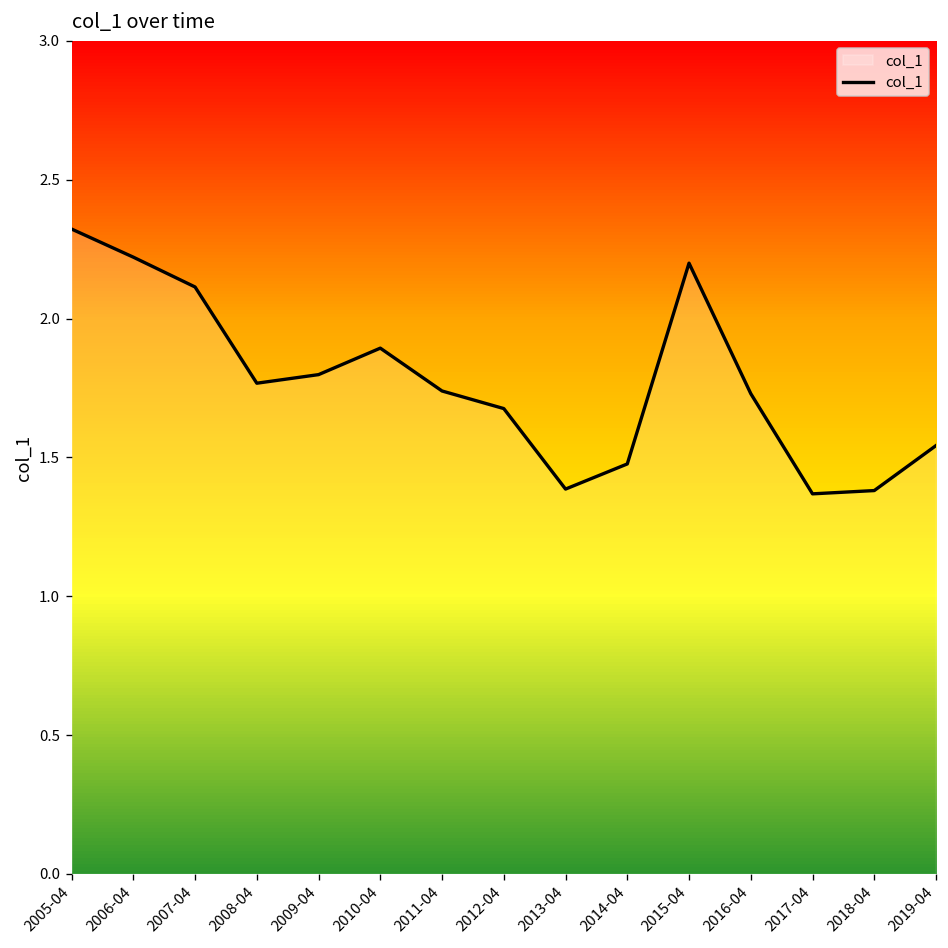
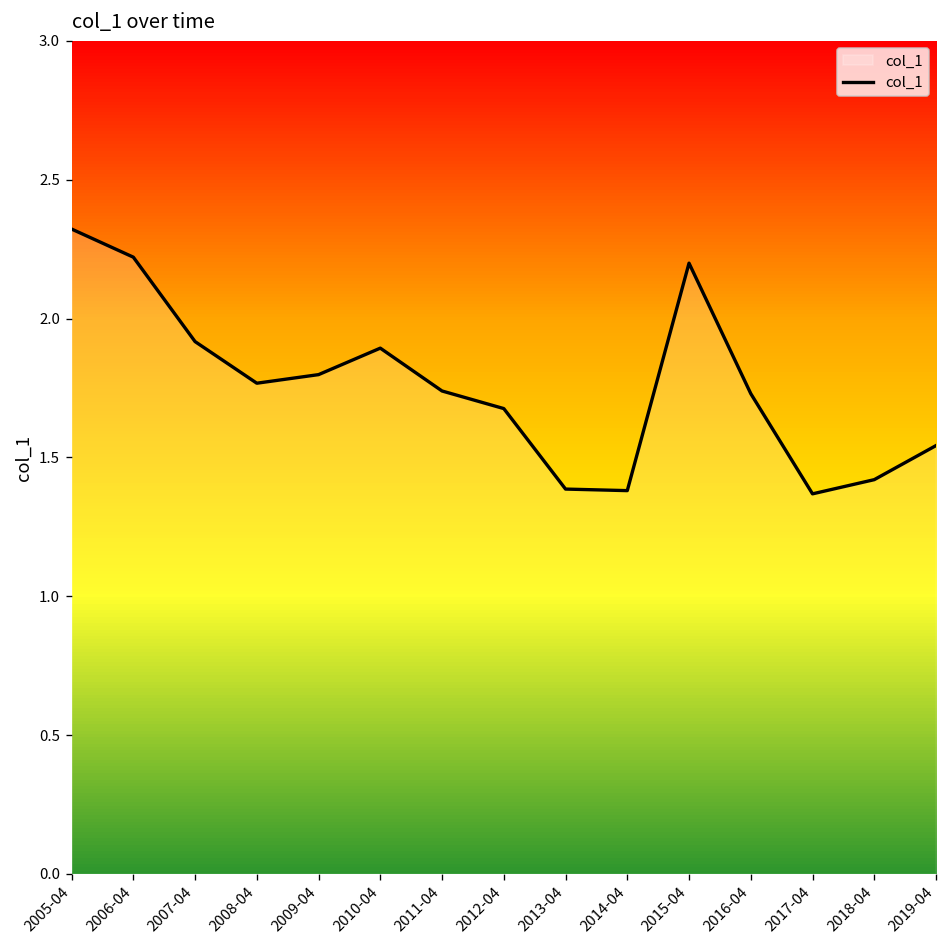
2007-04: 2.11 -> 1.92
2014-04: 1.48 -> 1.38
2018-04: 1.38 -> 1.42
